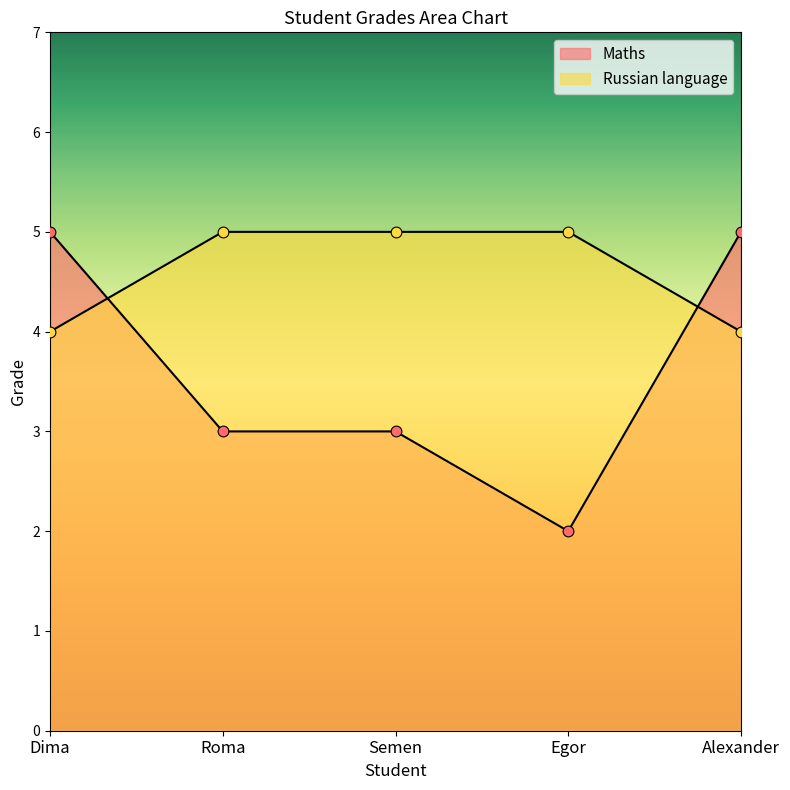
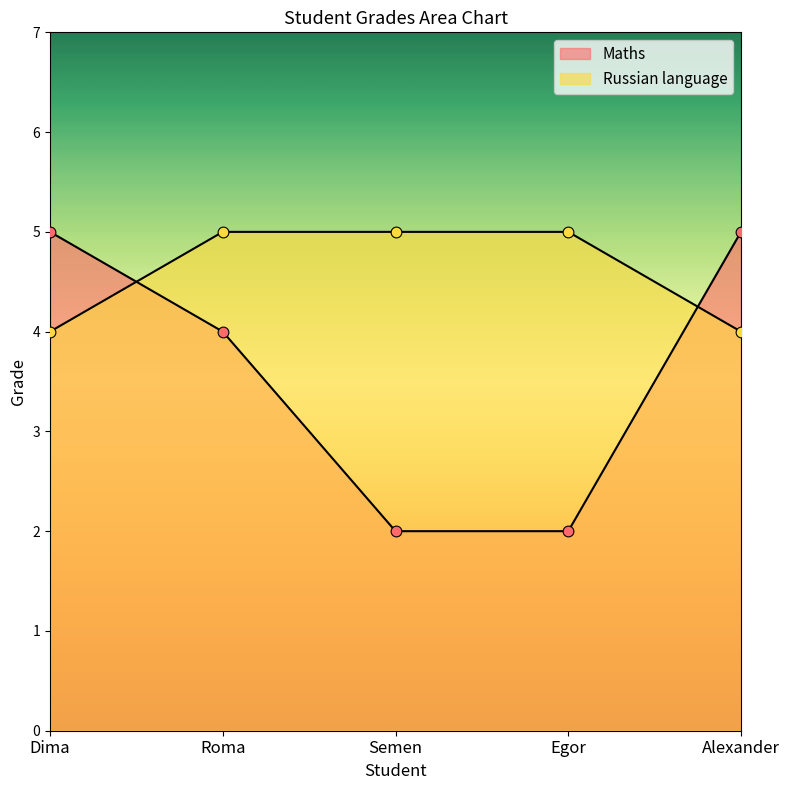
Maths, Roma: 3 -> 4
Maths, Semen: 3 -> 2
